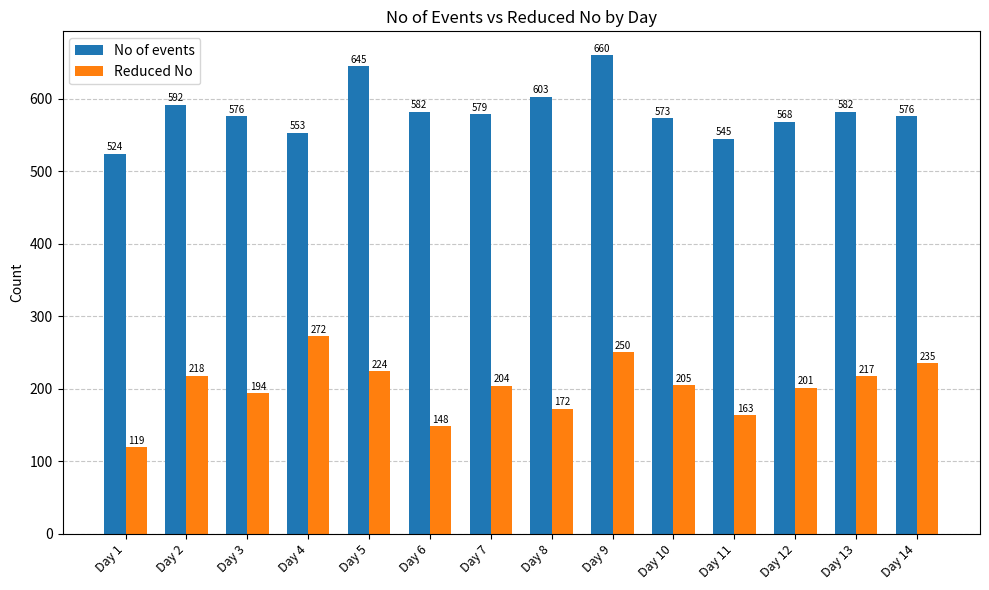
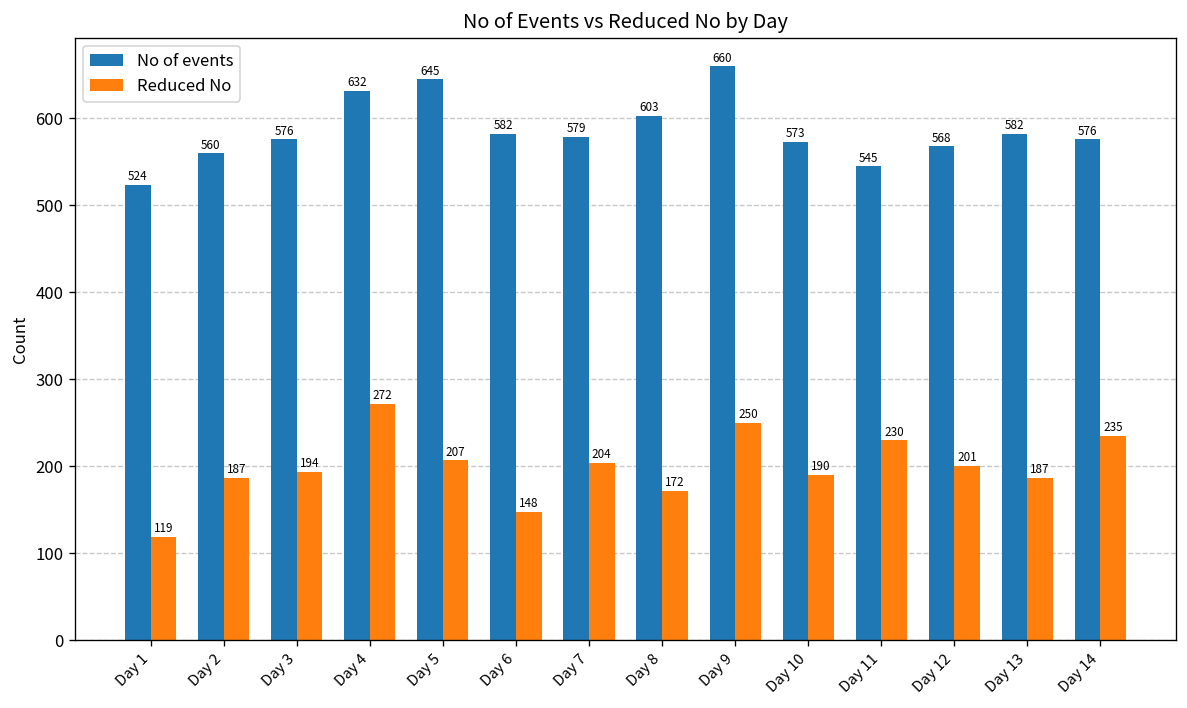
No of events, Day 2: 592 -> 560
Reduced No, Day 2: 218 -> 187
No of events, Day 4: 553 -> 632
Reduced No, Day 5: 224 -> 207
Reduced No, Day 10: 205 -> 190
Reduced No, Day 11: 163 -> 230
Reduced No, Day 13: 217 -> 187
